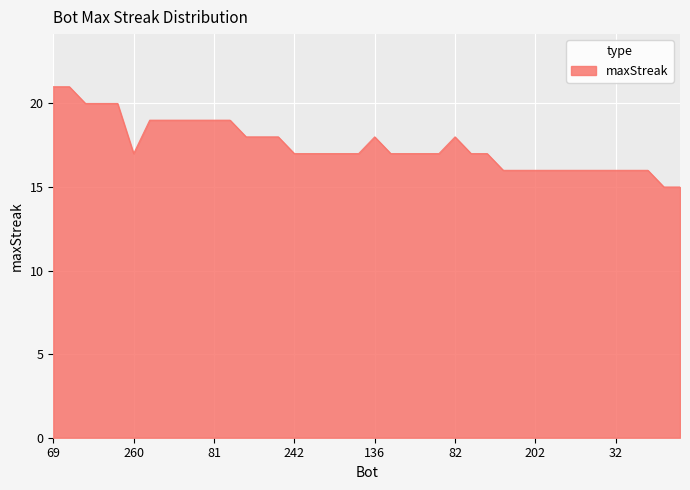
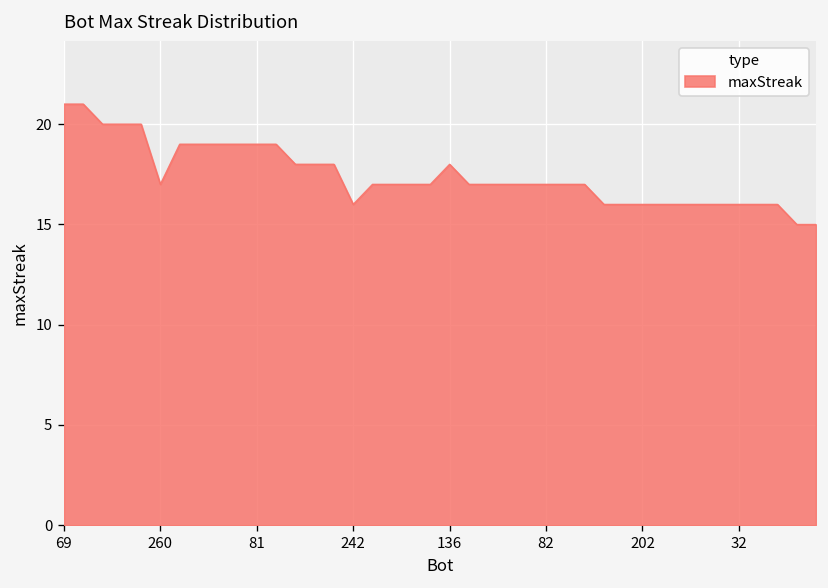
242: 17 -> 16
82: 18 -> 17
